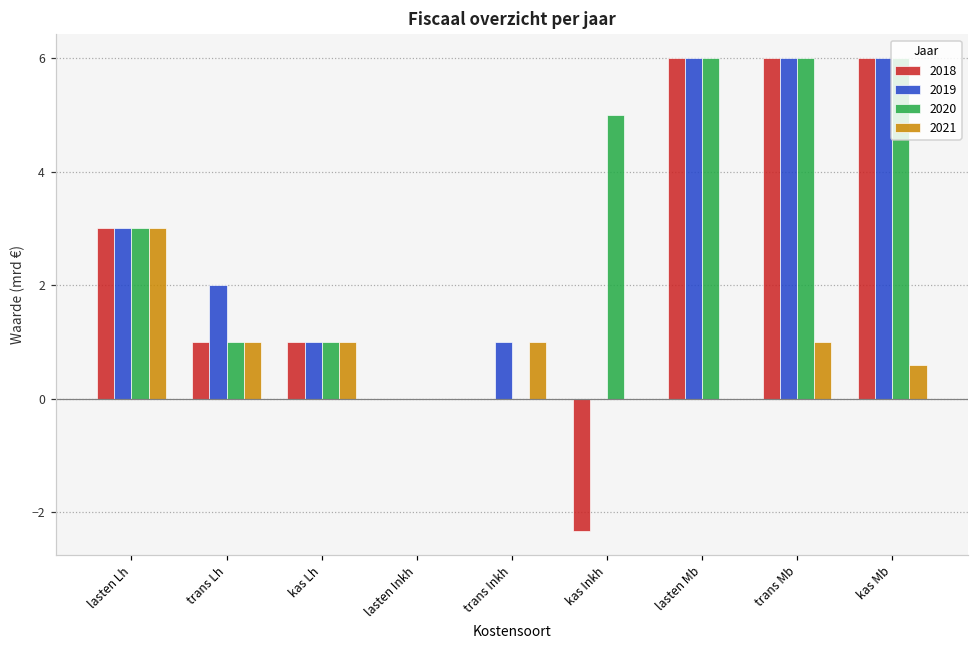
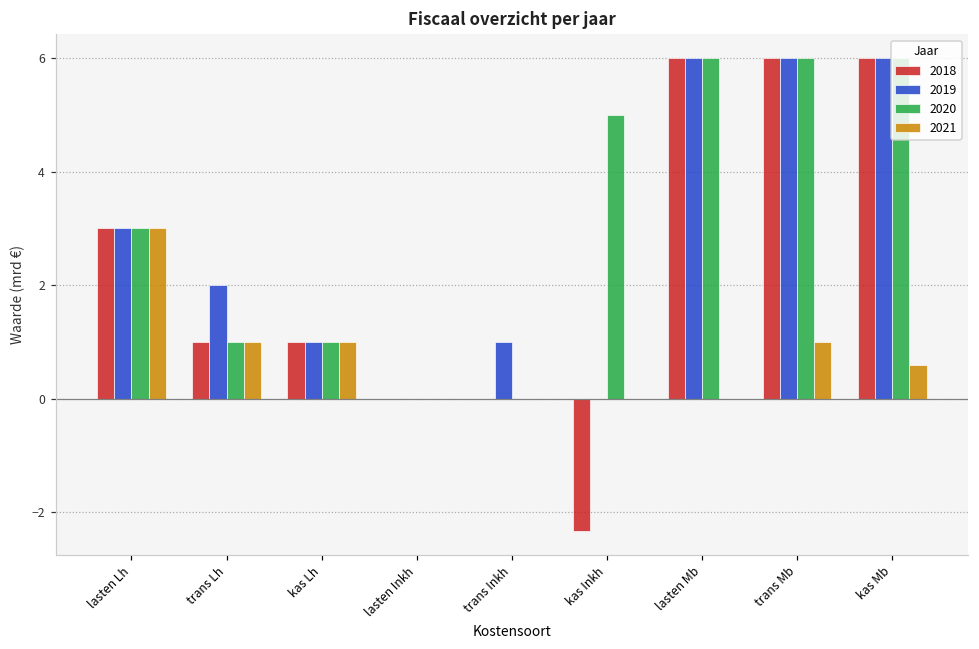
2021, trans Inkh: 1 -> 0
